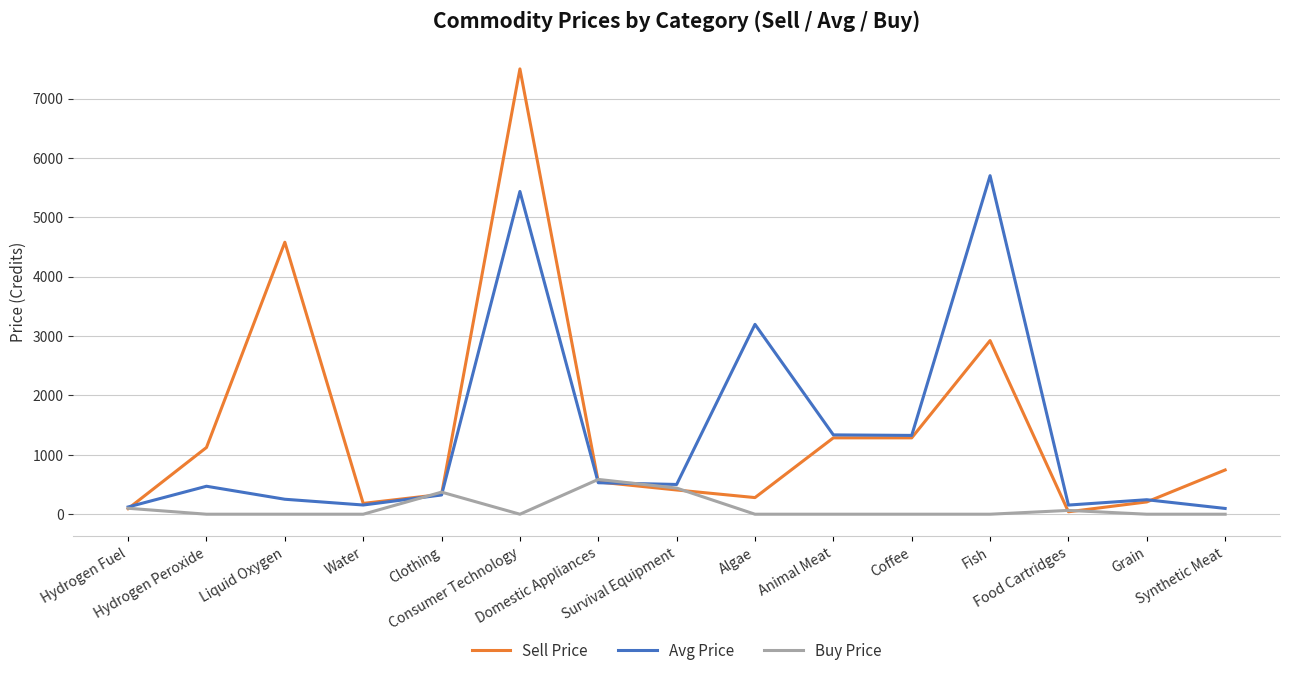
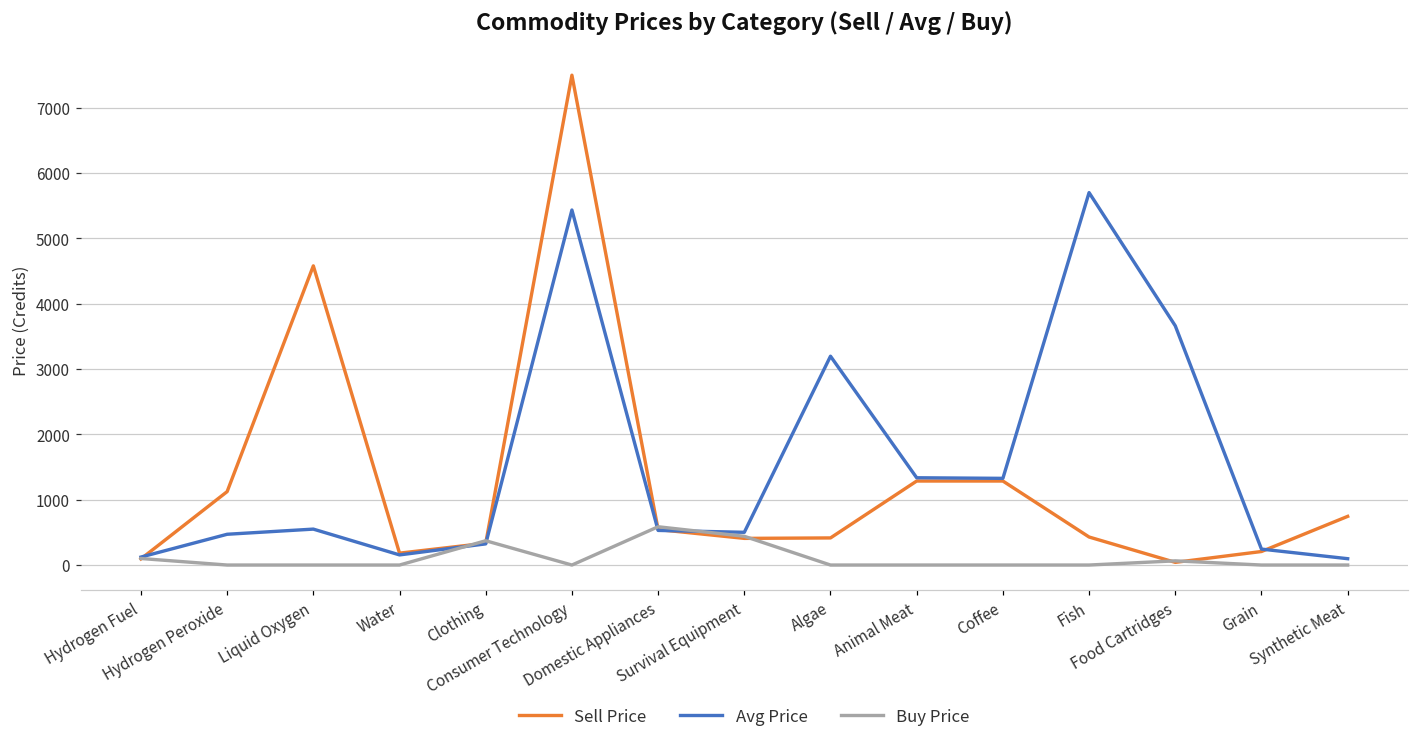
Avg Price, Liquid Oxygen: 300 -> 600
Sell Price, Algae: 300 -> 400
Sell Price, Fish: 2900 -> 400
Avg Price, Food Cartridges: 200 -> 3700
